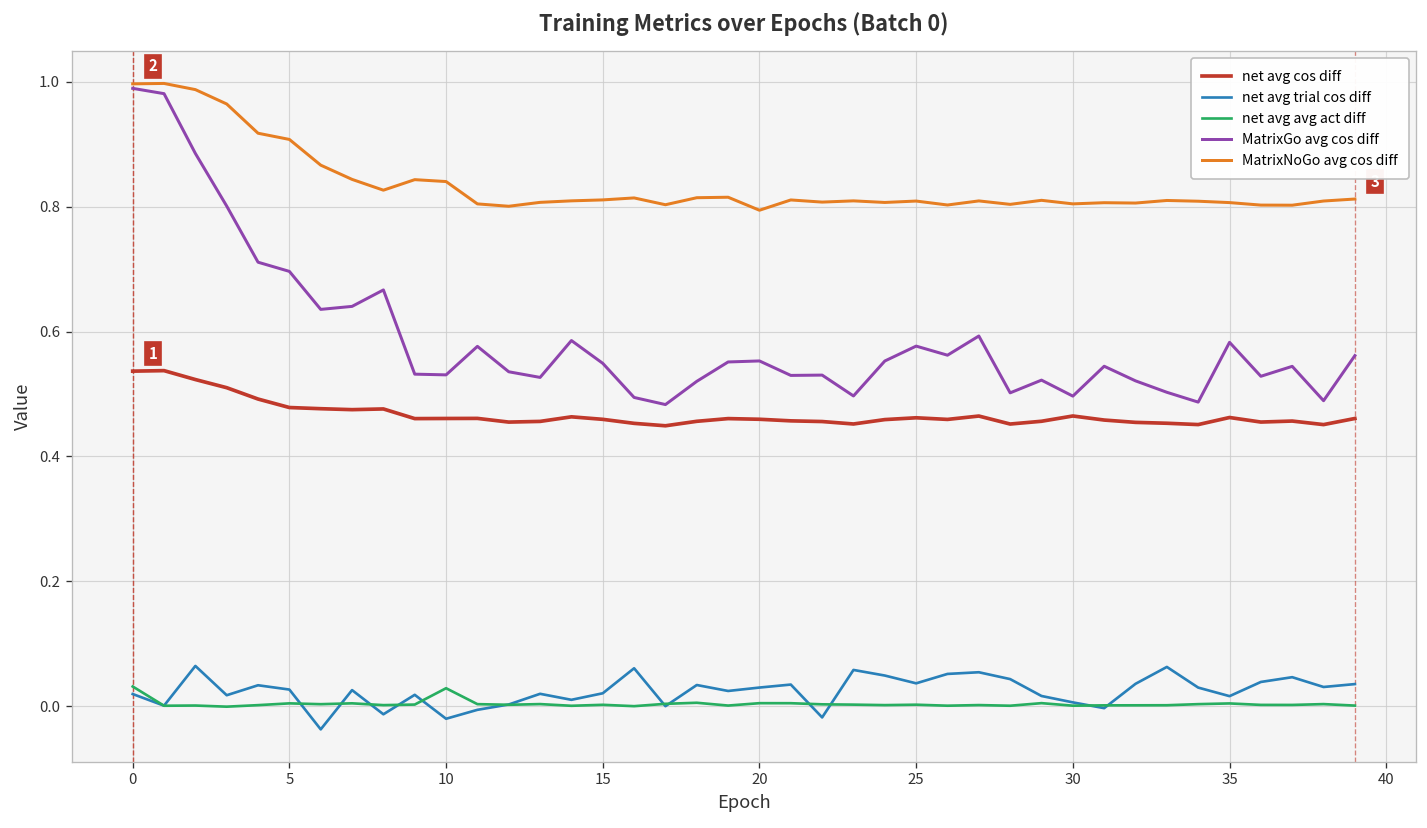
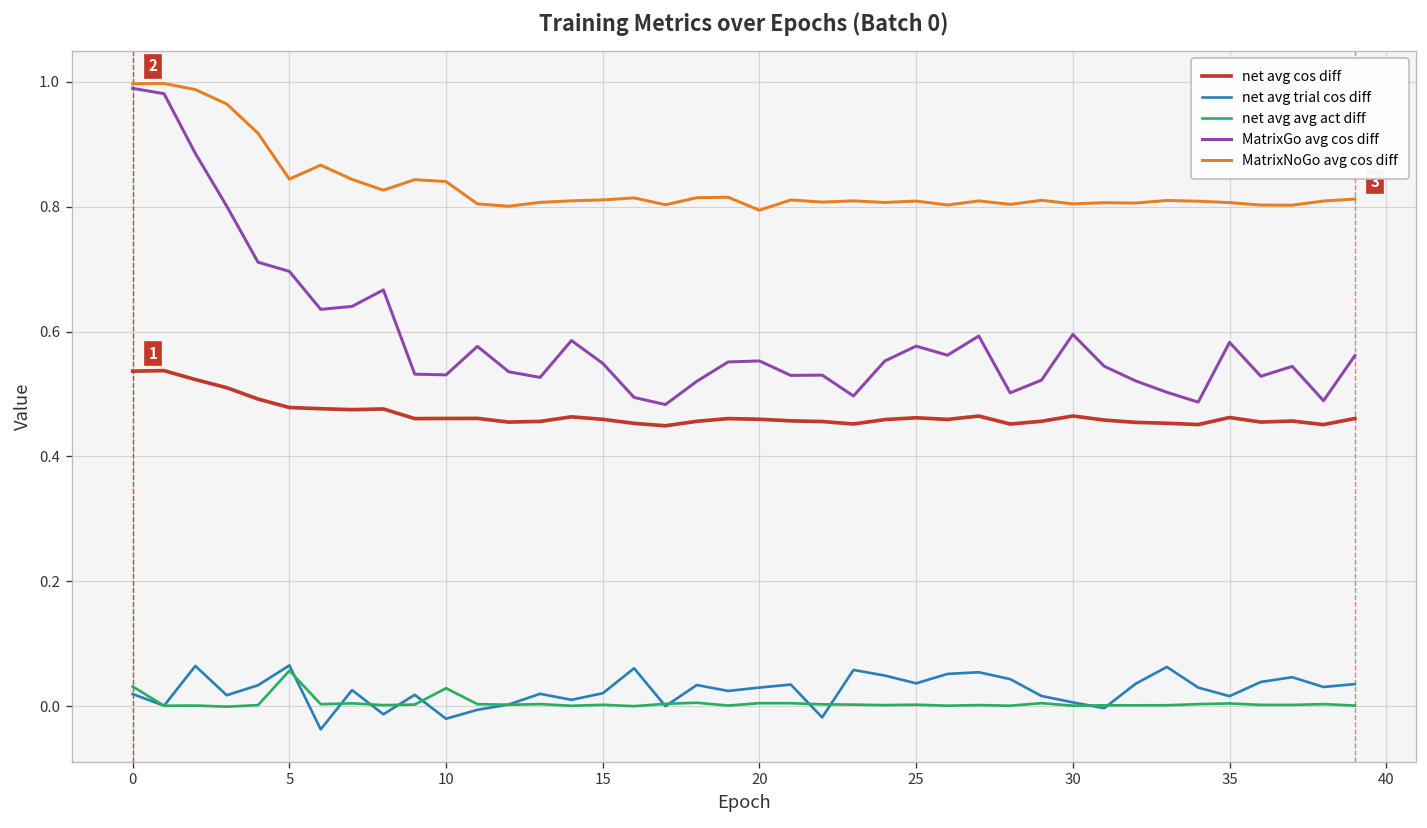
net avg trial cos diff, 5: 0.03 -> 0.07
net avg avg act diff, 5: 0.00 -> 0.06
MatrixNoGo avg cos diff, 5: 0.91 -> 0.84
MatrixGo avg cos diff, 30: 0.50 -> 0.60
